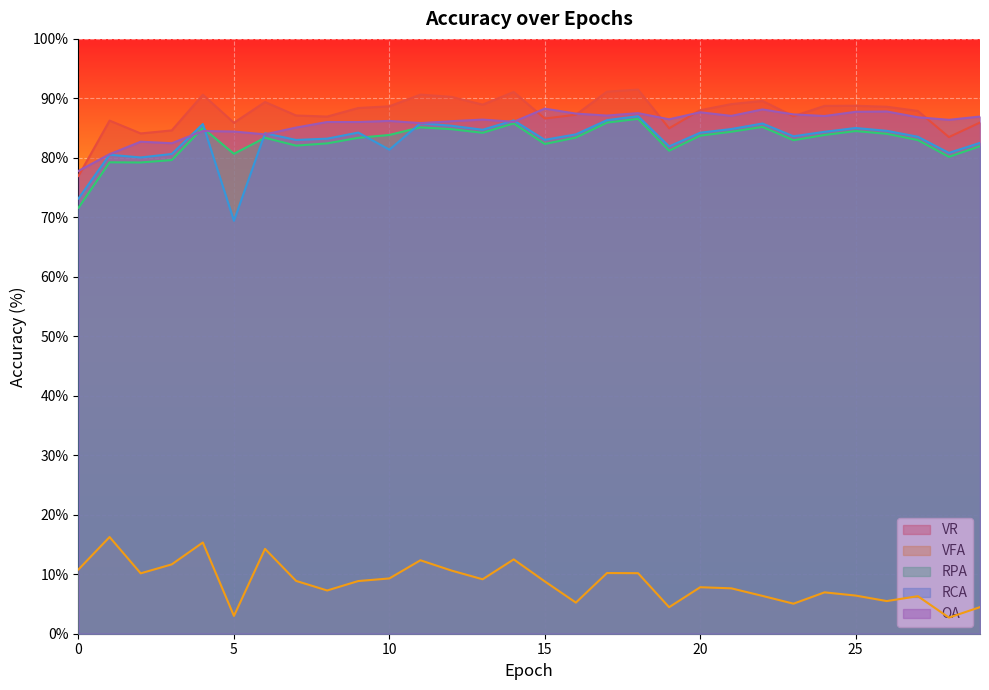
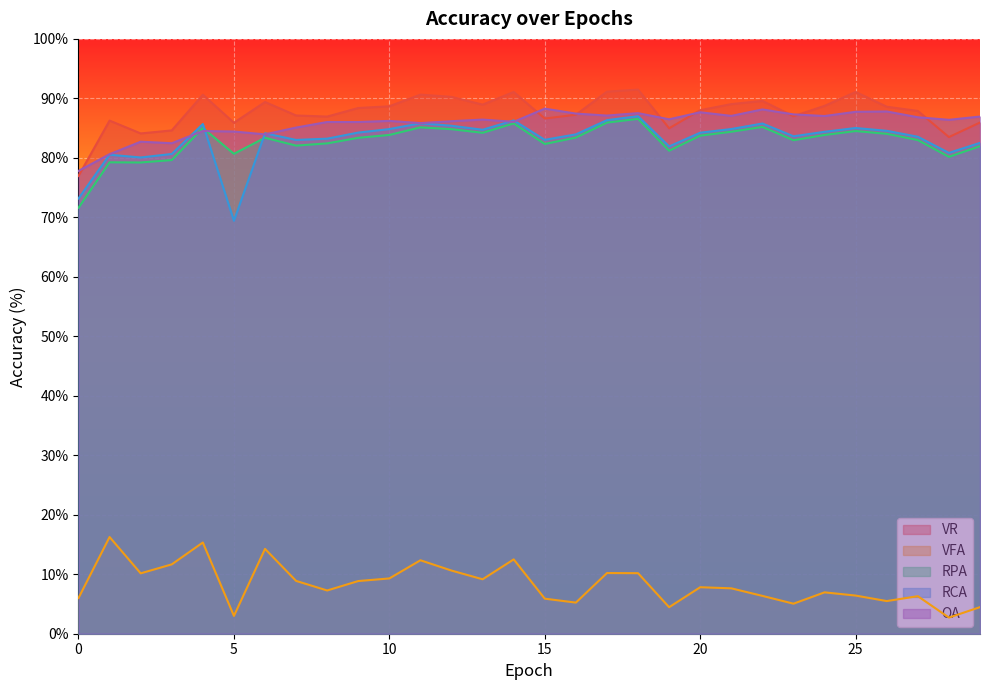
VFA, 0: 11% -> 6%
RCA, 10: 81% -> 85%
VFA, 15: 9% -> 6%
VR, 25: 89% -> 91%
